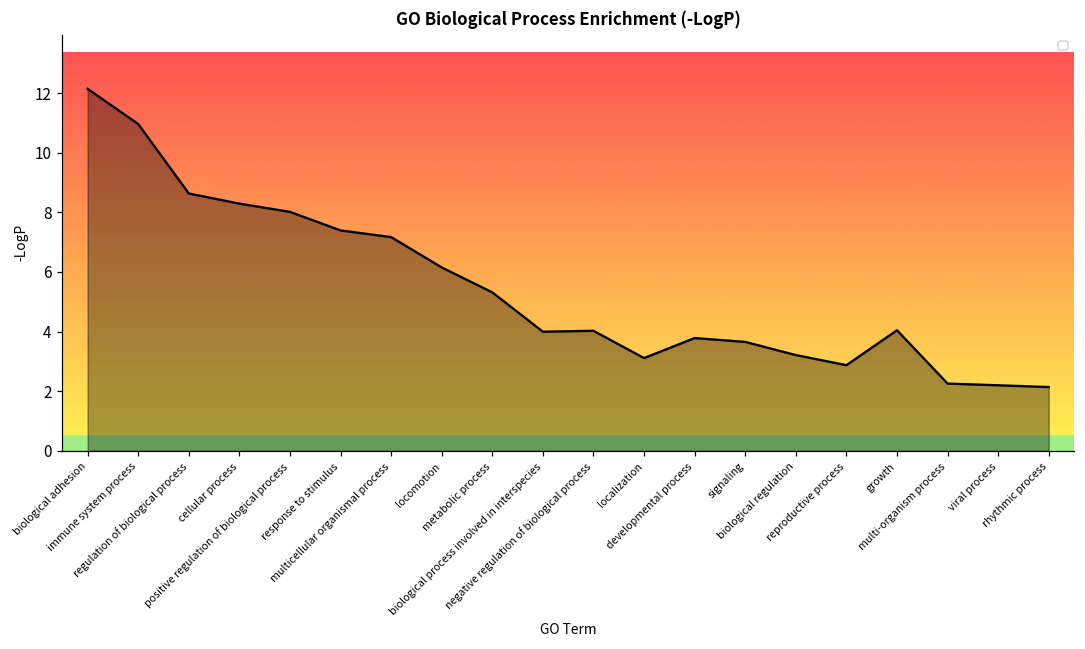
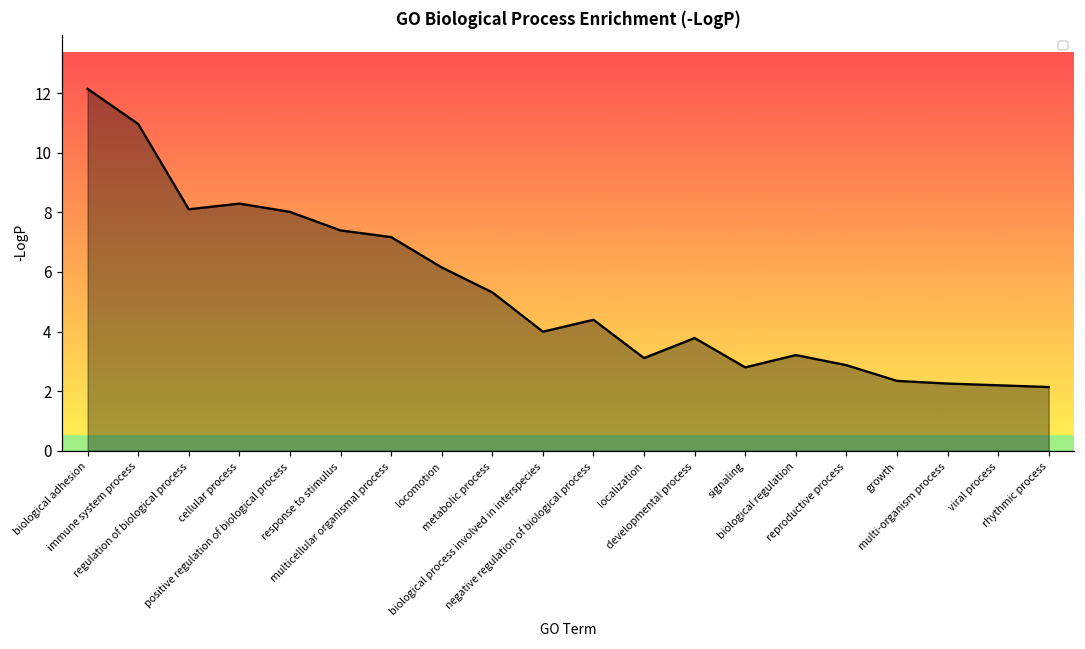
regulation of biological process: 8.6 -> 8.1
negative regulation of biological process: 4.0 -> 4.4
signaling: 3.7 -> 2.8
growth: 4.0 -> 2.3
